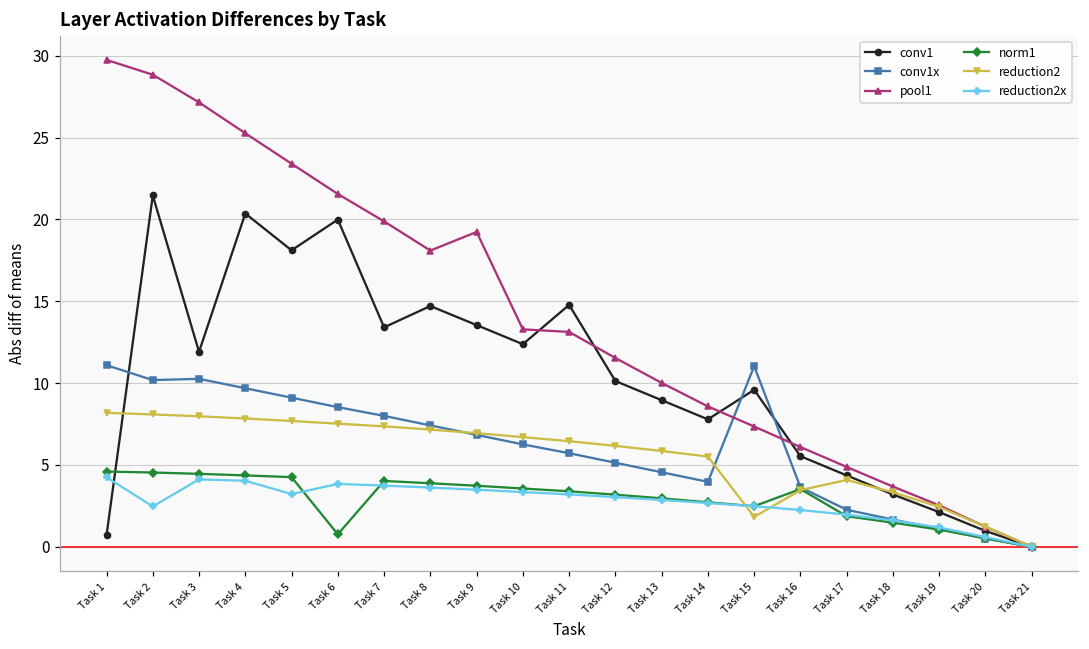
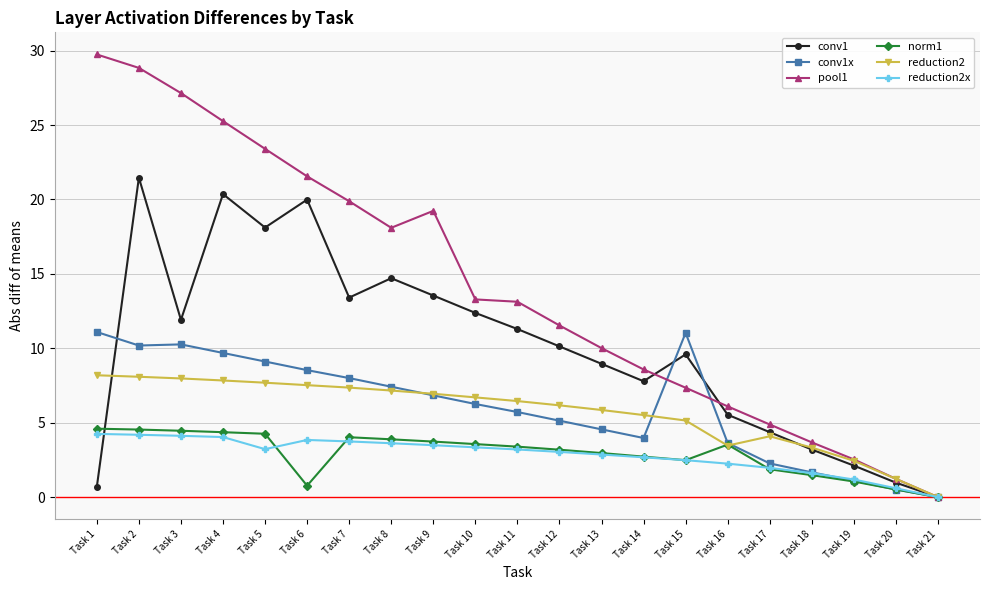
reduction2x, Task 2: 2.5 -> 4.2
conv1, Task 11: 14.8 -> 11.3
reduction2, Task 15: 1.8 -> 5.1
